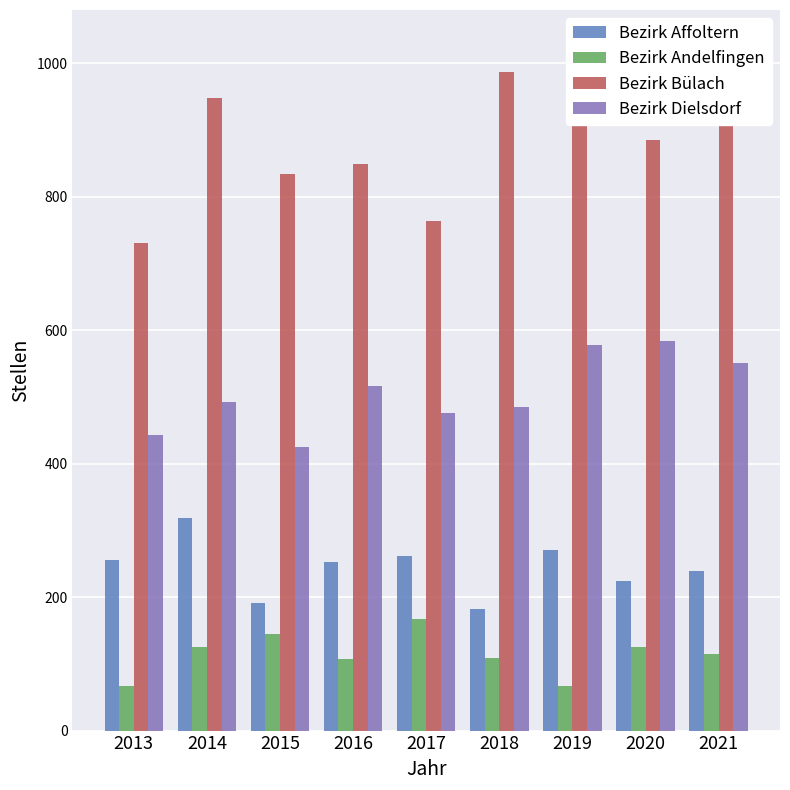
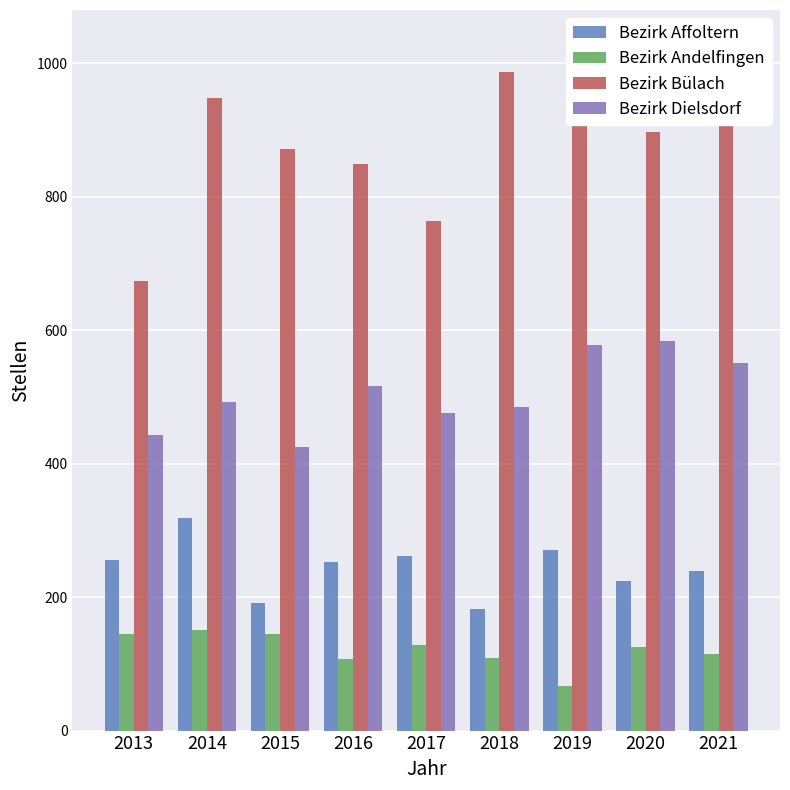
Bezirk Andelfingen, 2013: 70 -> 140
Bezirk Bülach, 2013: 730 -> 670
Bezirk Andelfingen, 2014: 130 -> 150
Bezirk Bülach, 2015: 830 -> 870
Bezirk Andelfingen, 2017: 170 -> 130
Bezirk Bülach, 2020: 890 -> 900
